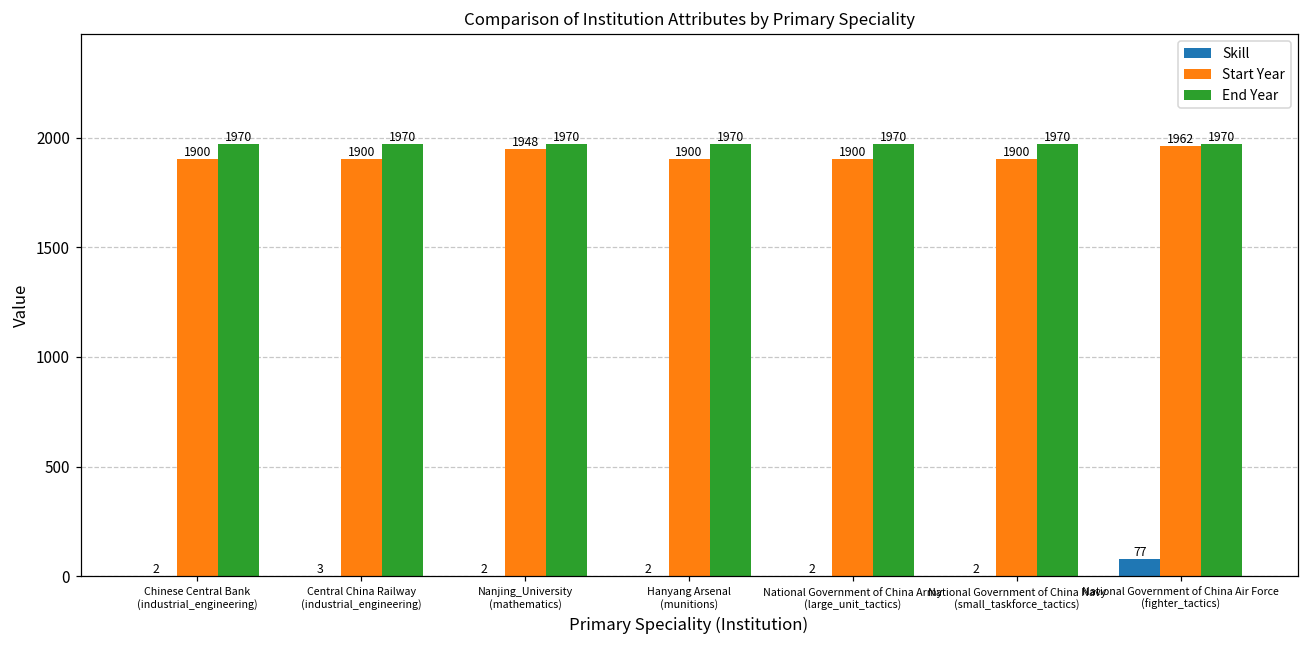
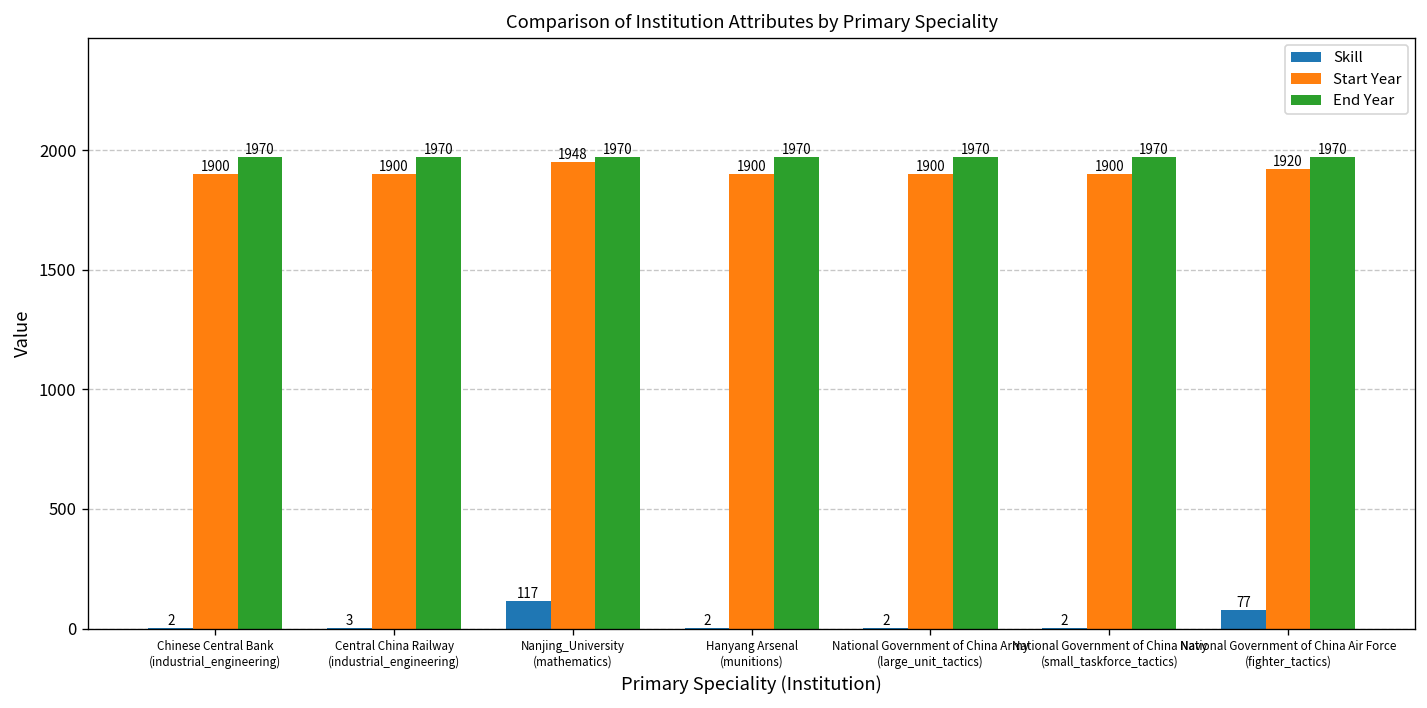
Skill, Nanjing_University (mathematics): 2 -> 117
Start Year, National Government of China Air Force (fighter_tactics): 1962 -> 1920
